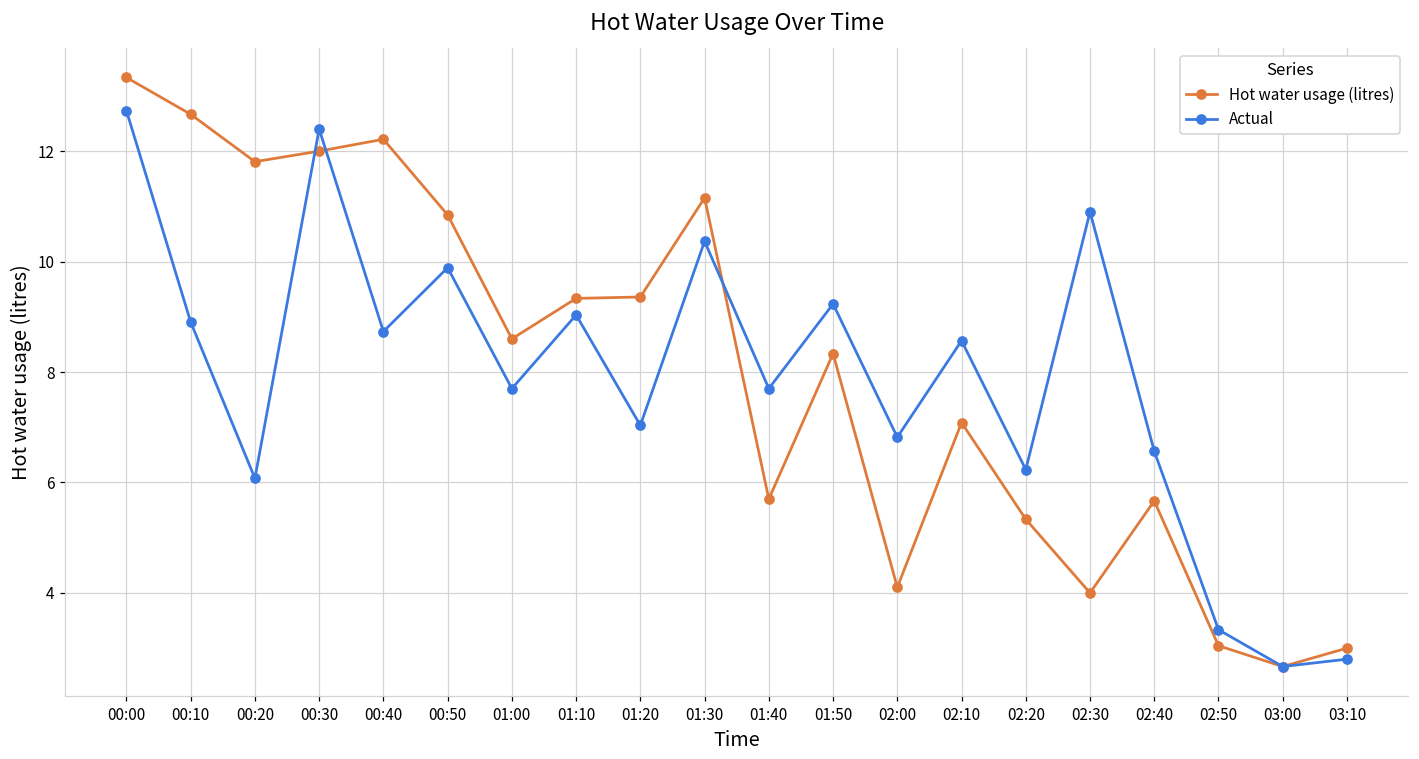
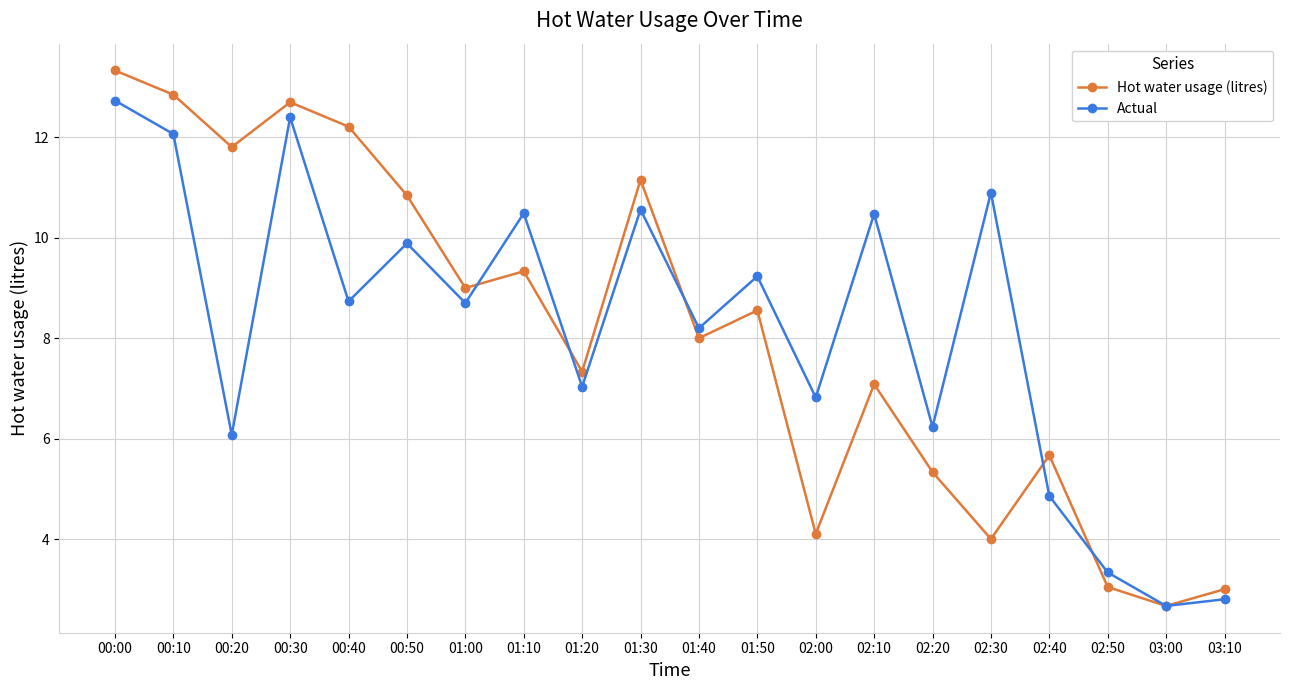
Hot water usage (litres), 00:10: 12.7 -> 12.9
Actual, 00:10: 8.9 -> 12.1
Hot water usage (litres), 00:30: 12.0 -> 12.7
Hot water usage (litres), 01:00: 8.6 -> 9.0
Actual, 01:00: 7.7 -> 8.7
Actual, 01:10: 9.0 -> 10.5
Hot water usage (litres), 01:20: 9.4 -> 7.3
Actual, 01:30: 10.4 -> 10.6
Hot water usage (litres), 01:40: 5.7 -> 8.0
Actual, 01:40: 7.7 -> 8.2
Hot water usage (litres), 01:50: 8.3 -> 8.6
Actual, 02:10: 8.6 -> 10.5
Actual, 02:40: 6.6 -> 4.9
